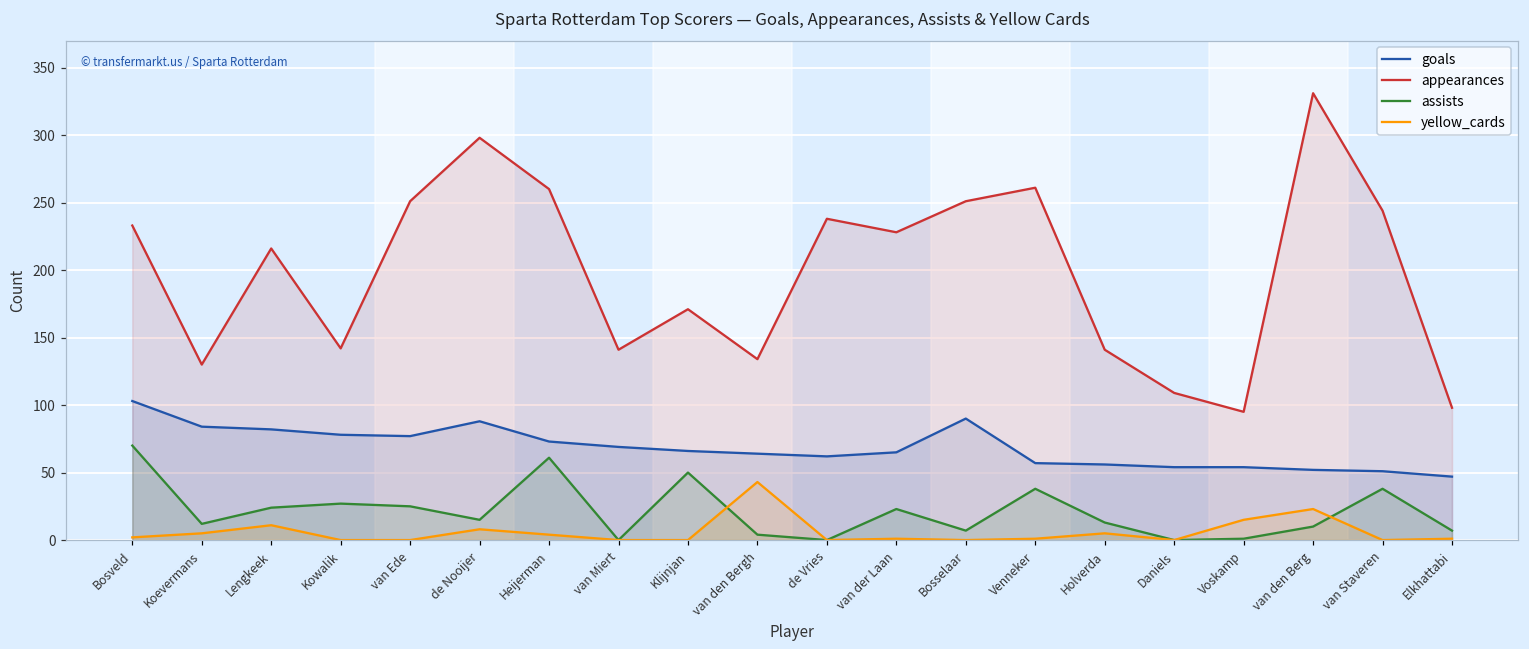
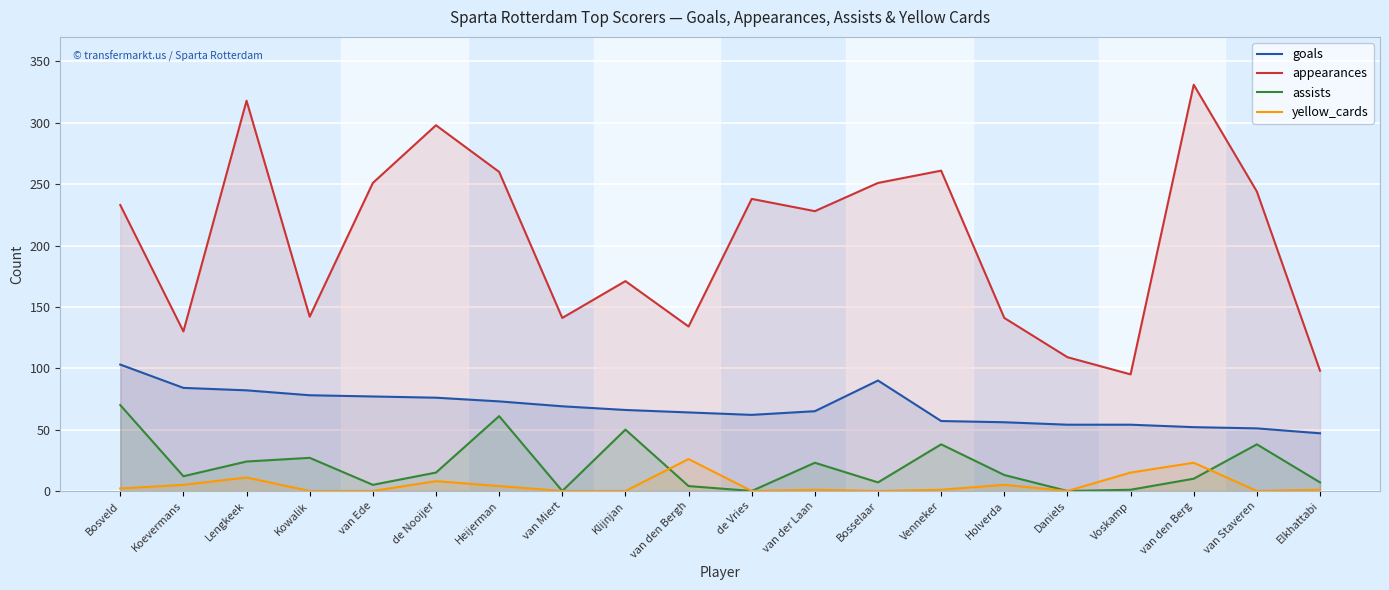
appearances, Lengkeek: 216 -> 318
assists, van Ede: 25 -> 5
goals, de Nooijer: 88 -> 76
yellow_cards, van den Bergh: 43 -> 26
